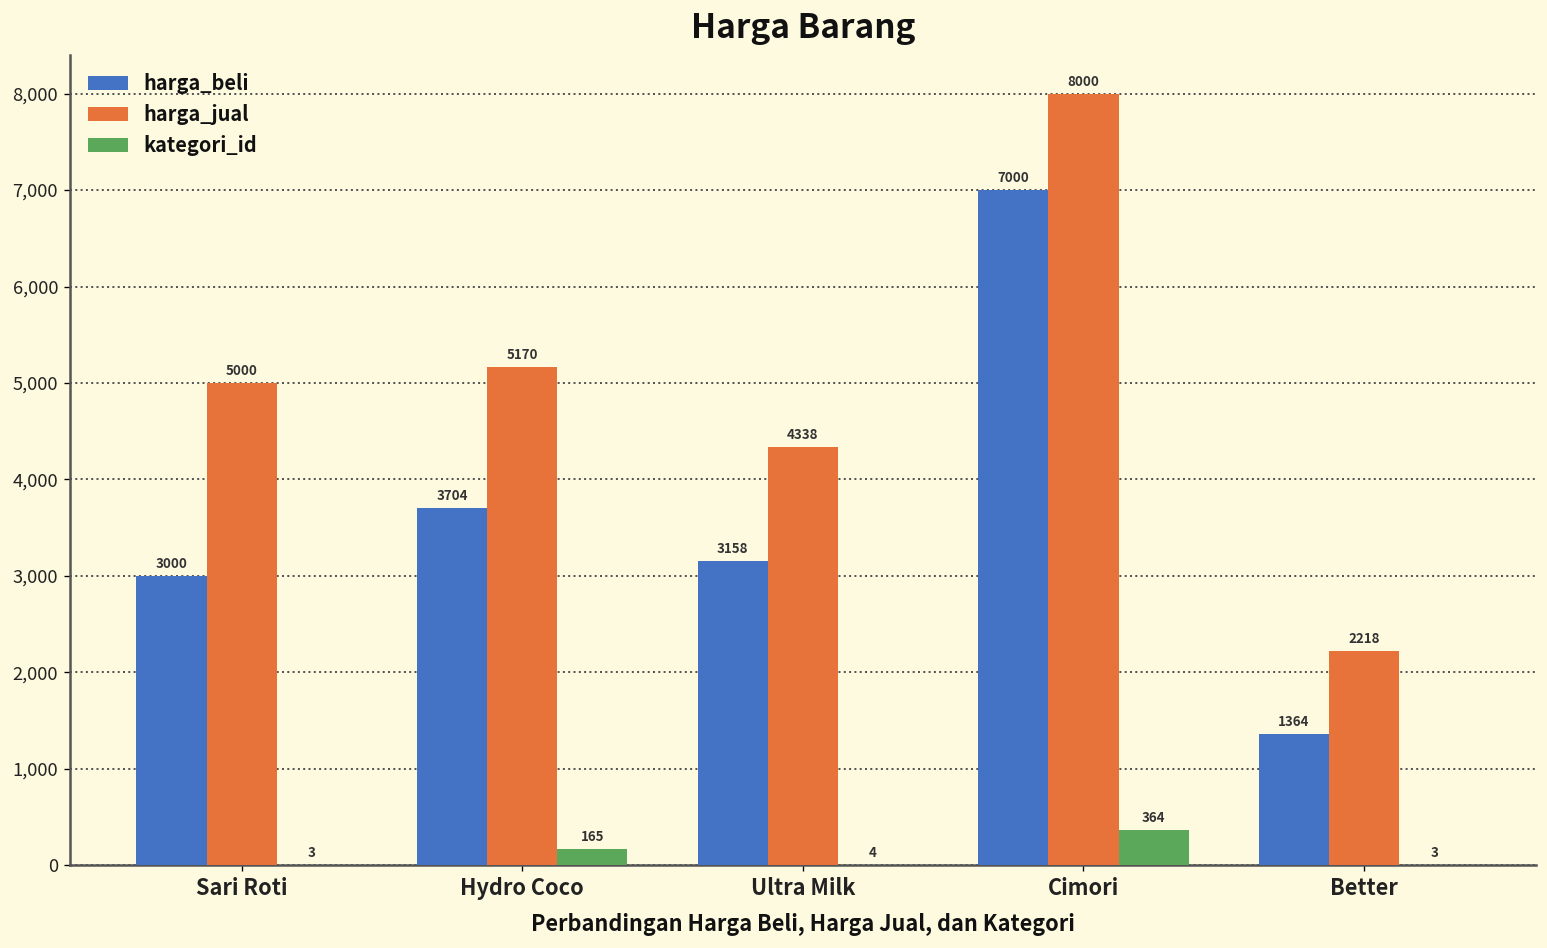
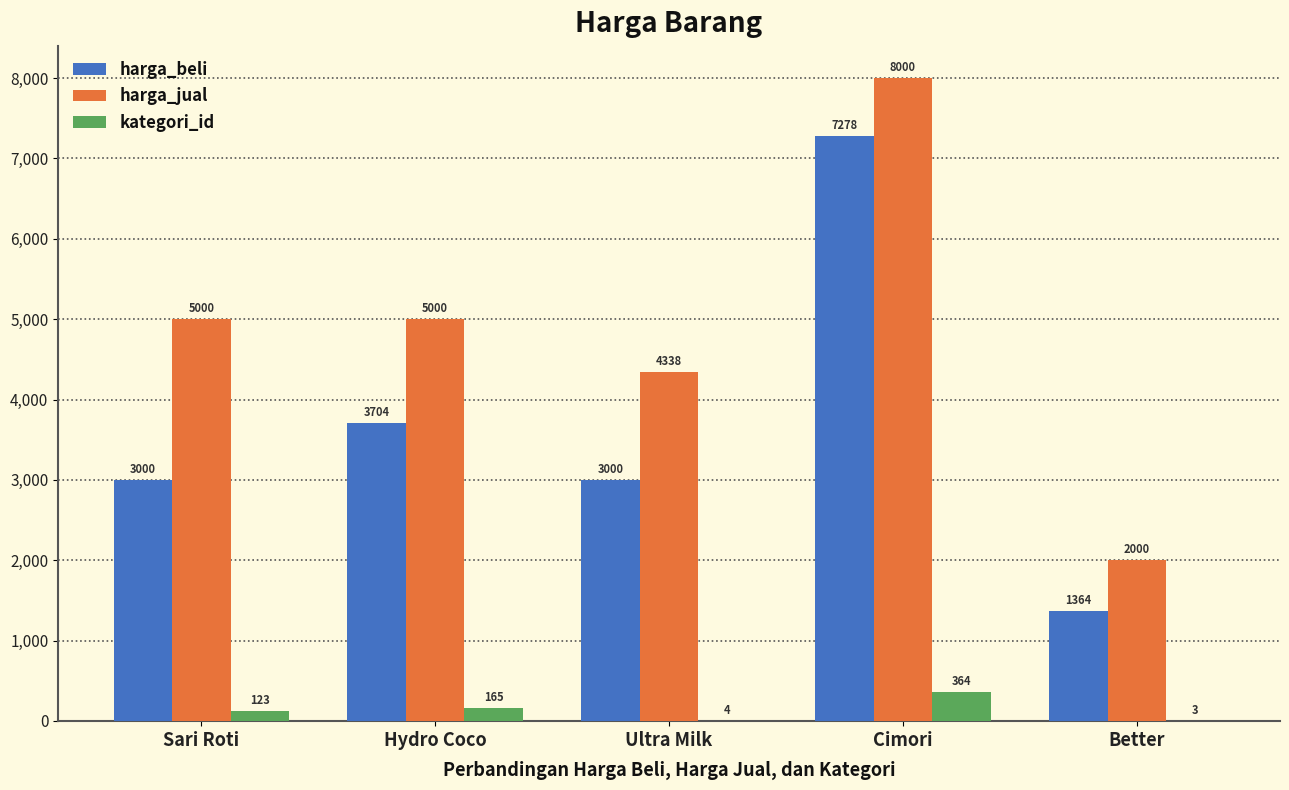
kategori_id, Sari Roti: 3 -> 123
harga_jual, Hydro Coco: 5170 -> 5000
harga_beli, Ultra Milk: 3158 -> 3000
harga_beli, Cimori: 7000 -> 7278
harga_jual, Better: 2218 -> 2000
